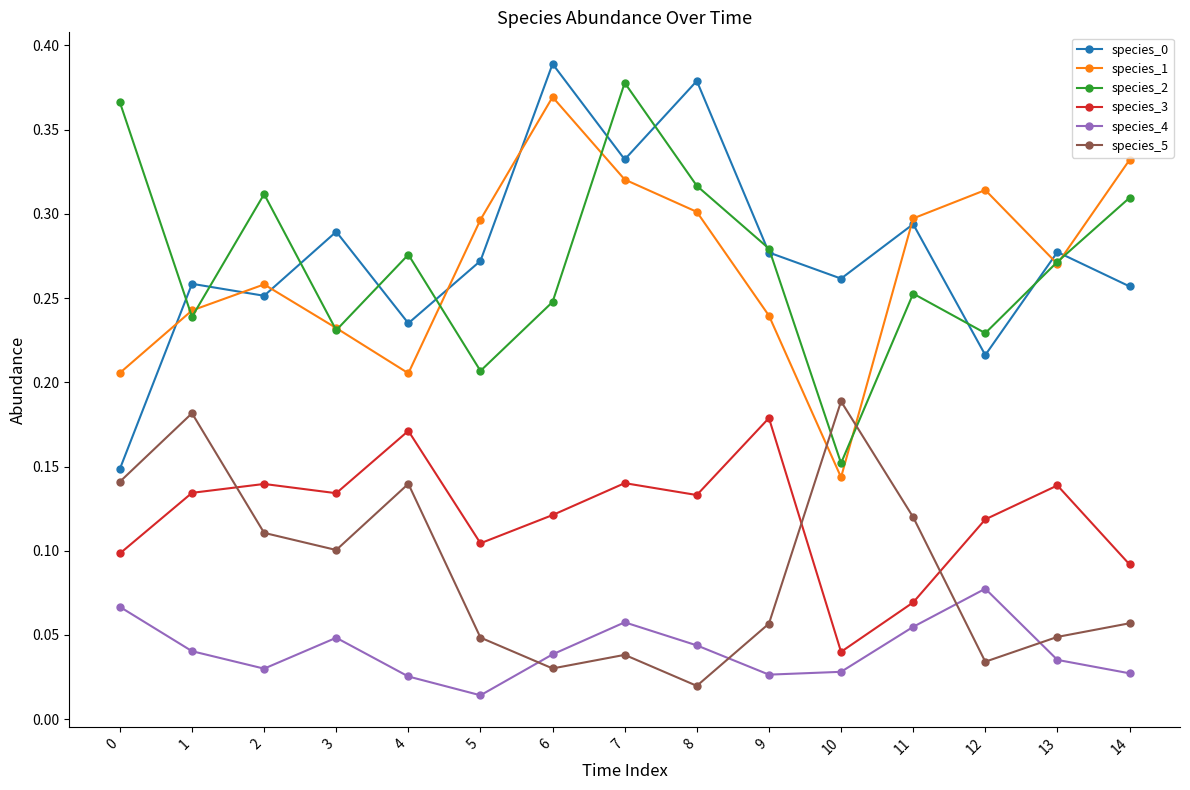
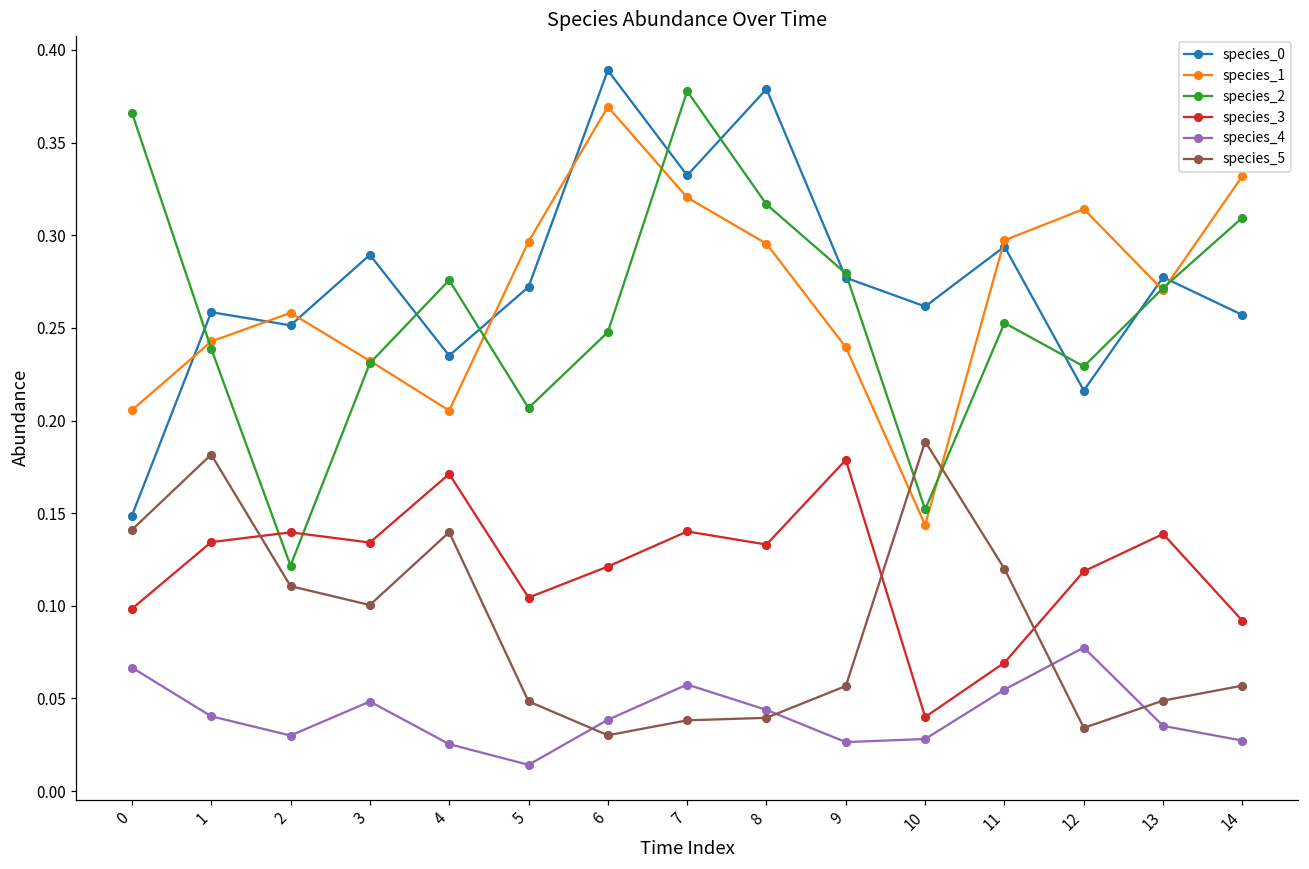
species_2, 2: 0.312 -> 0.122
species_1, 8: 0.301 -> 0.295
species_5, 8: 0.020 -> 0.040
